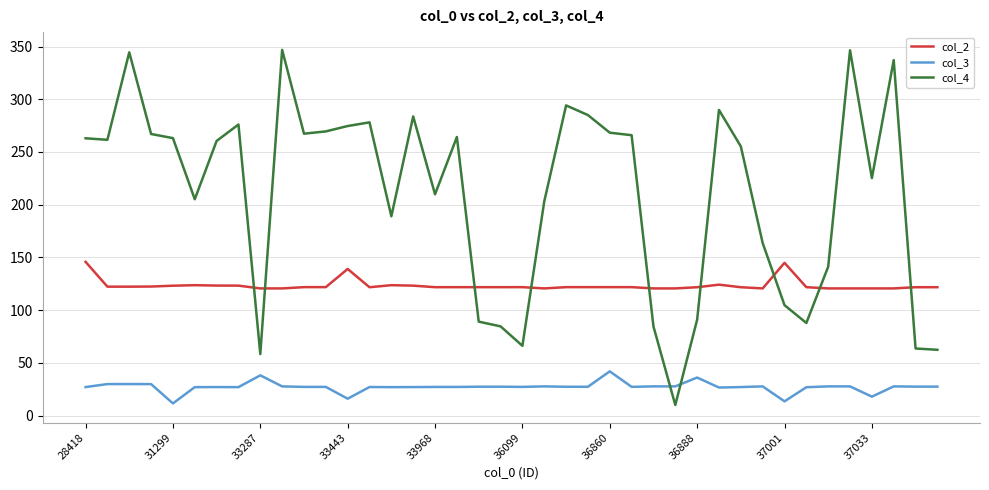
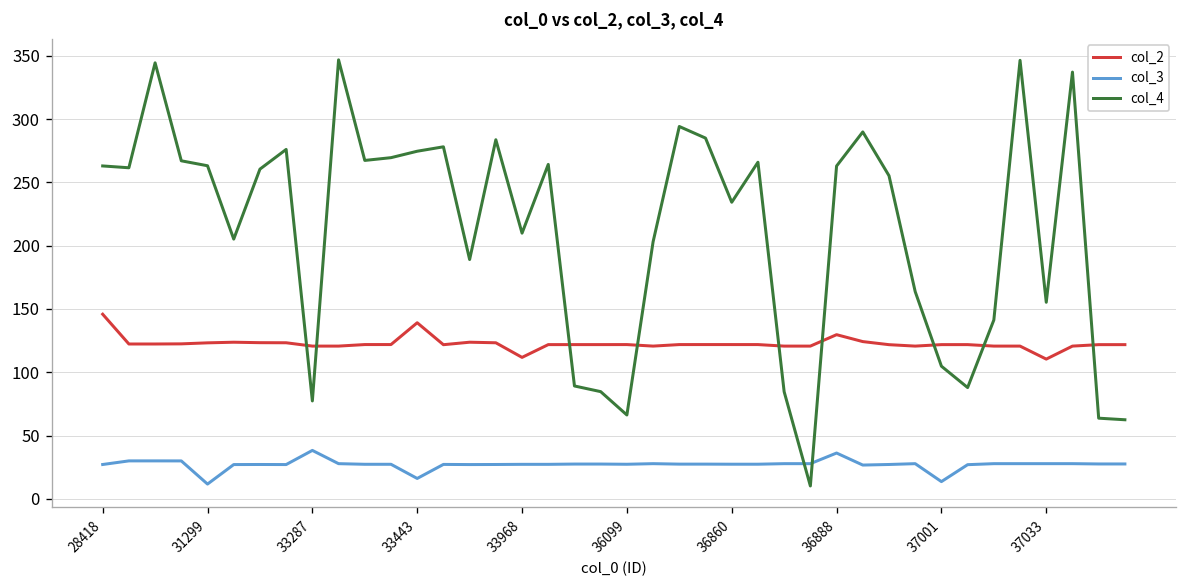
col_4, 33287: 58 -> 77
col_2, 33968: 122 -> 112
col_3, 36860: 42 -> 27
col_4, 36860: 268 -> 234
col_2, 36888: 122 -> 130
col_4, 36888: 91 -> 263
col_2, 37001: 145 -> 122
col_2, 37033: 121 -> 110
col_3, 37033: 18 -> 28
col_4, 37033: 225 -> 155
